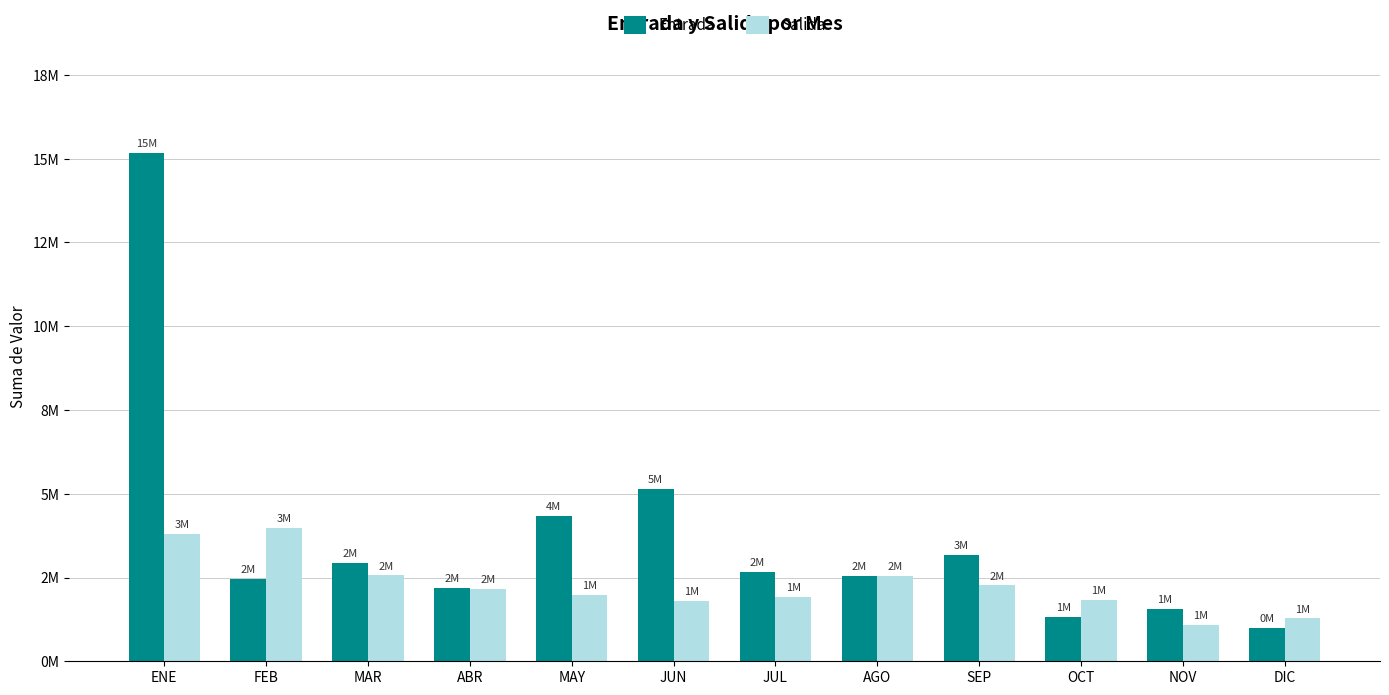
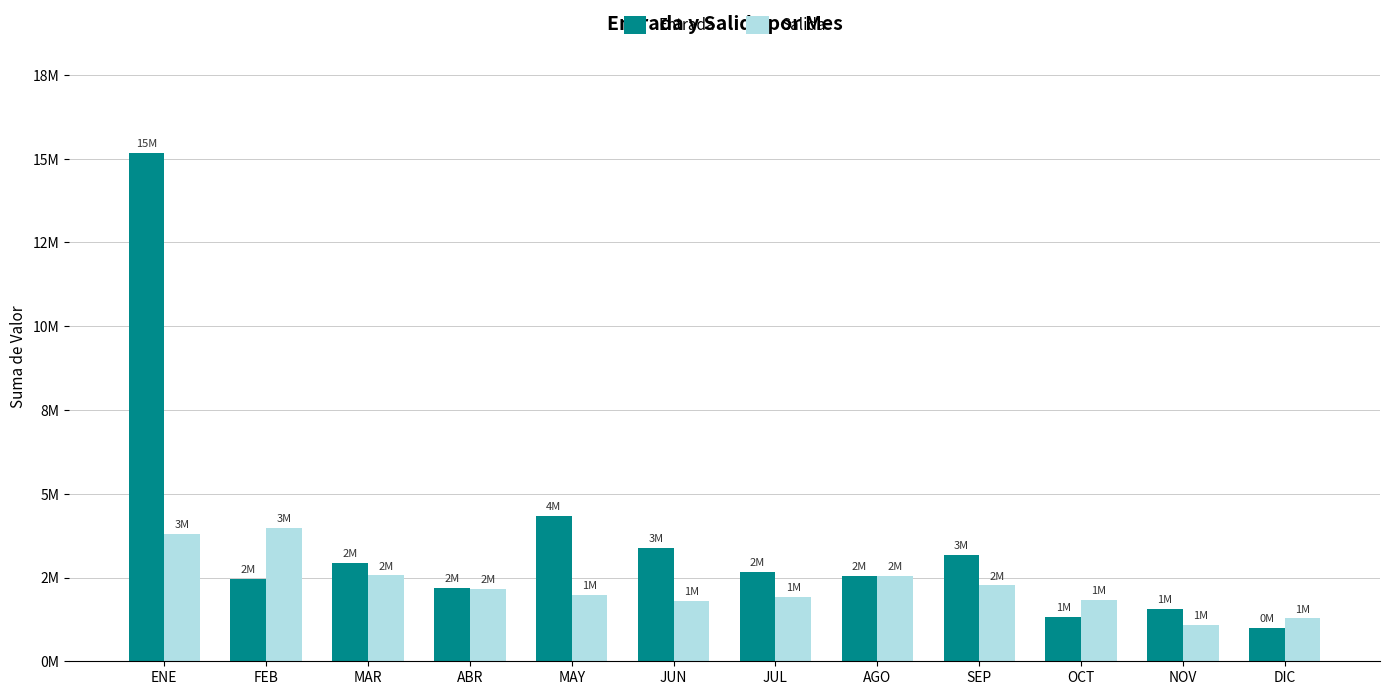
Entrada, JUN: 5M -> 3M
